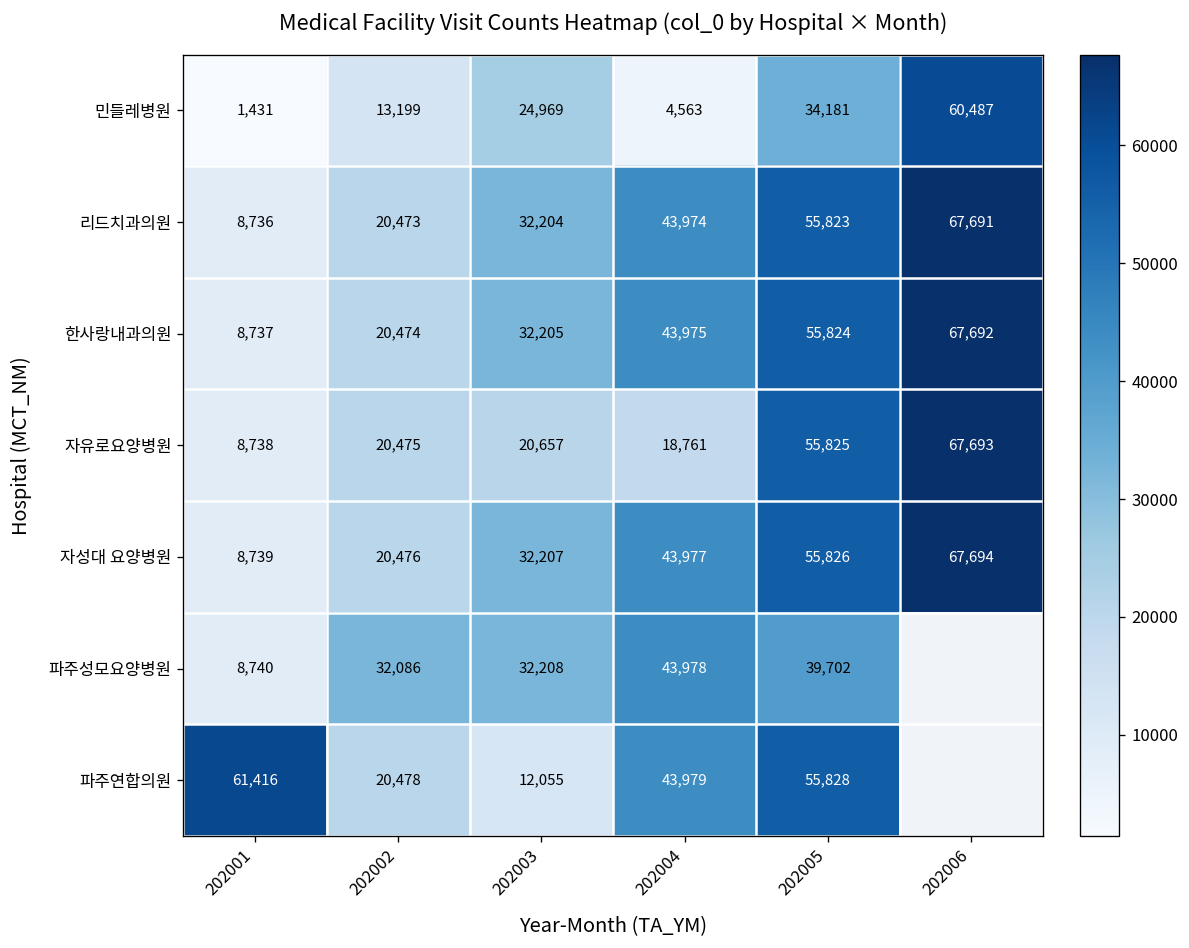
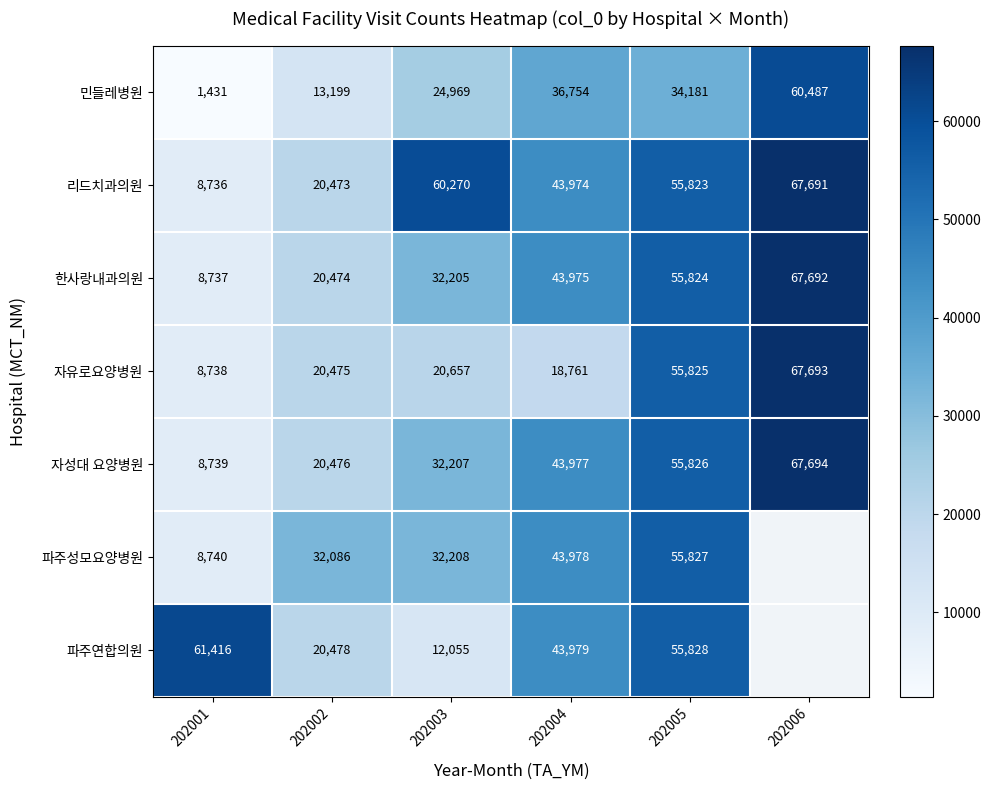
민들레병원, 202004: 4,563 -> 36,754
리드치과의원, 202003: 32,204 -> 60,270
파주성모요양병원, 202005: 39,702 -> 55,827
